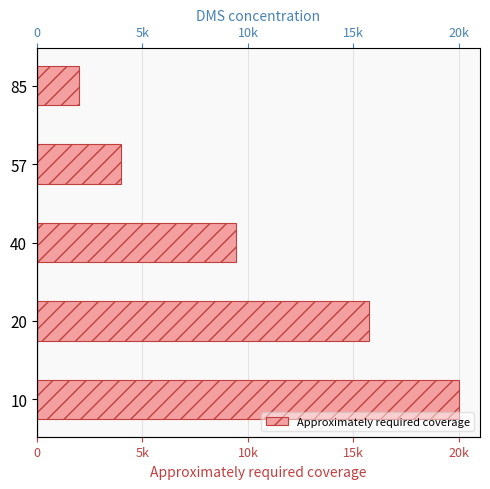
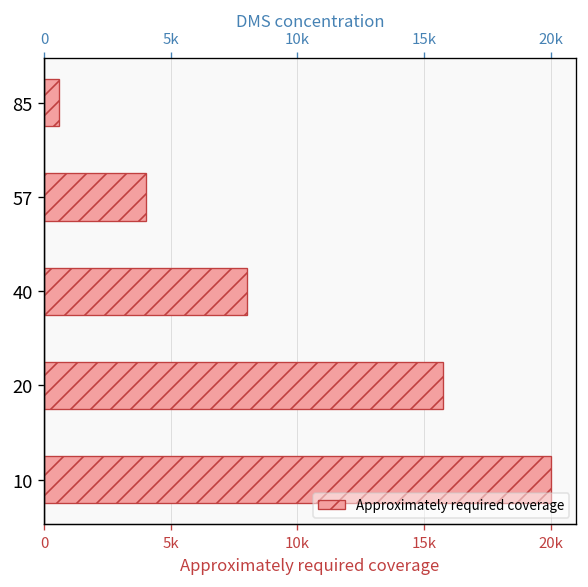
85: 2000 -> 600
40: 9400 -> 8000
